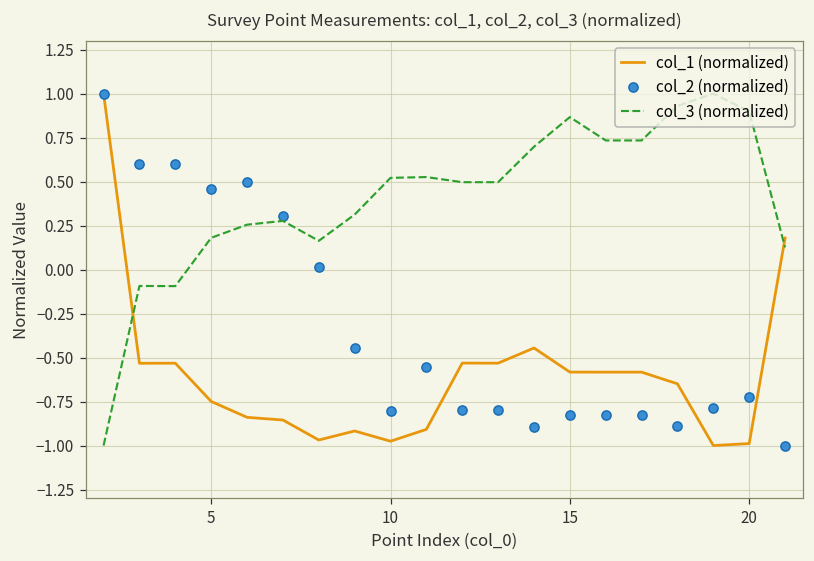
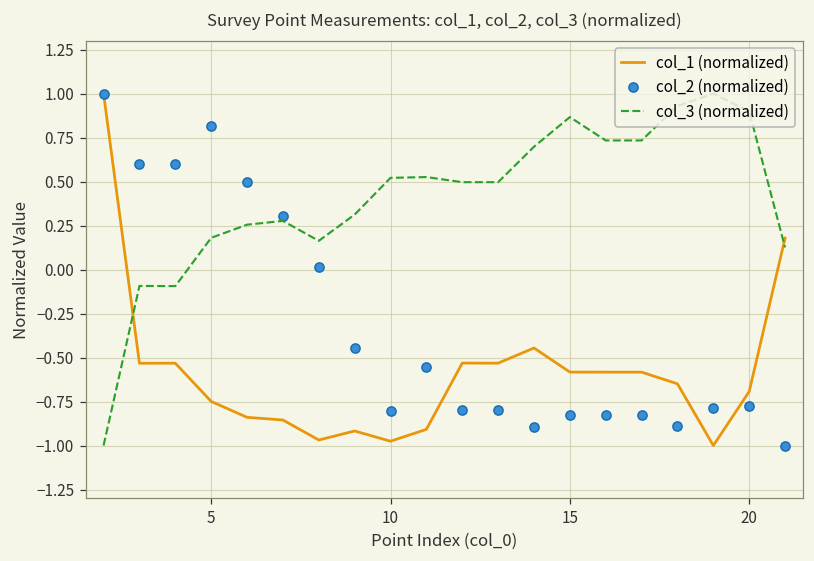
col_2 (normalized), 5: 0.46 -> 0.82
col_1 (normalized), 20: -0.99 -> -0.69
col_2 (normalized), 20: -0.72 -> -0.77
